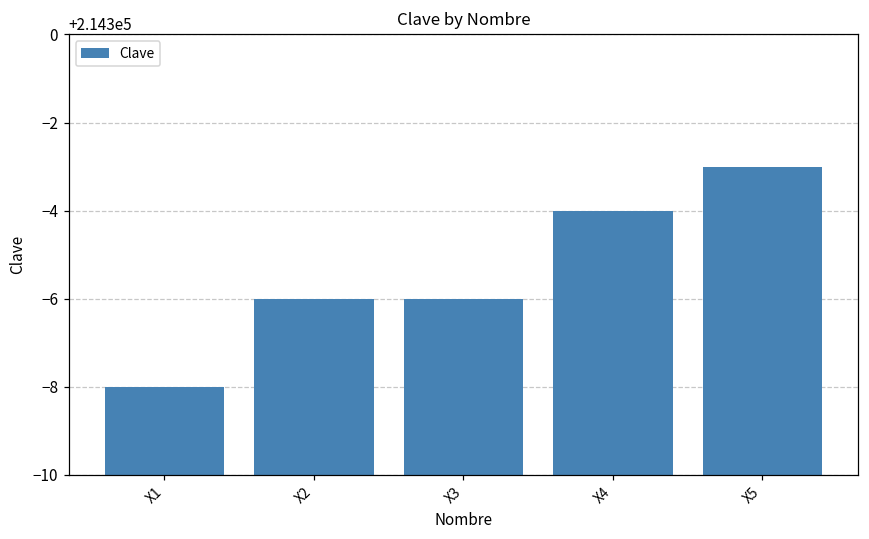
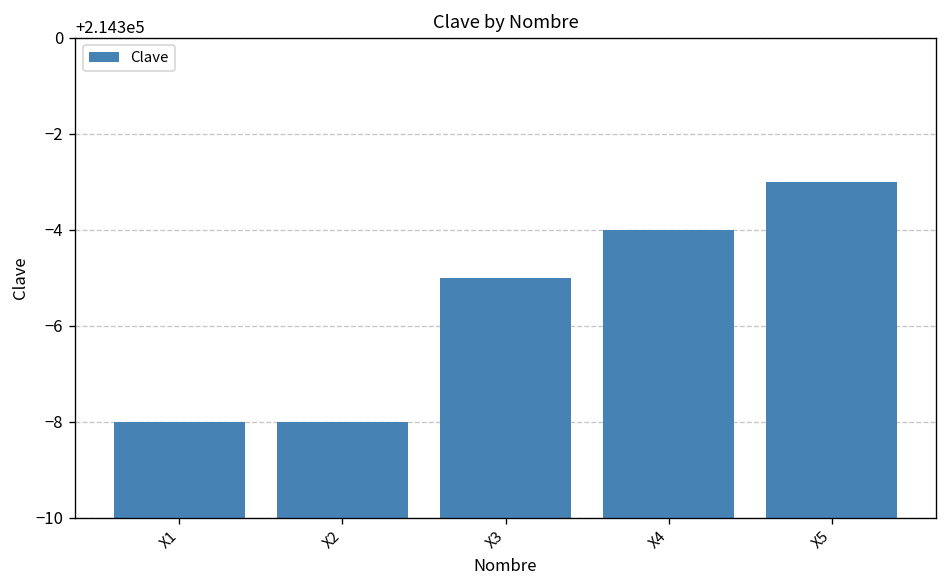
X2: 214294 -> 214292
X3: 214294 -> 214295
